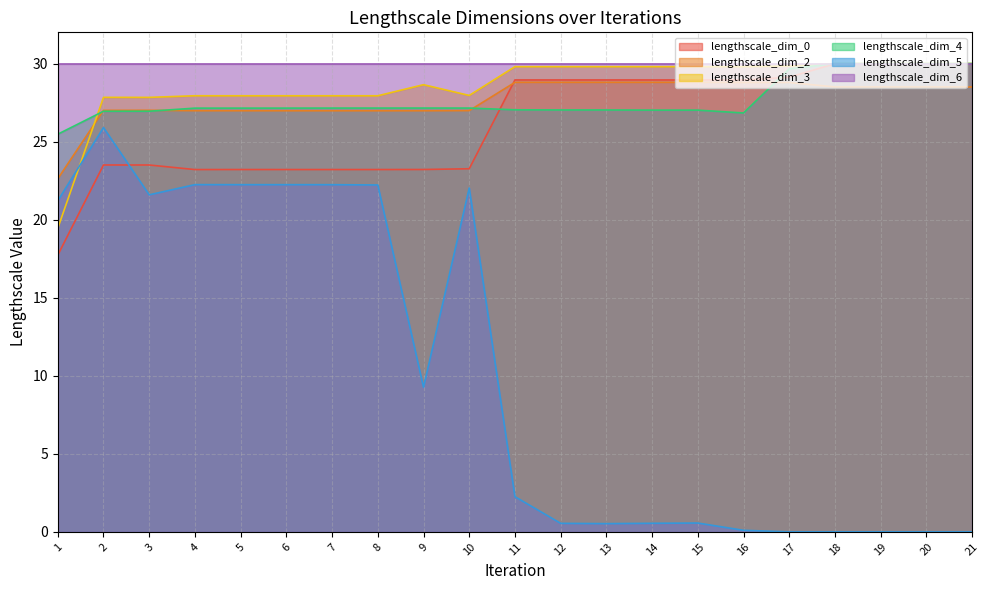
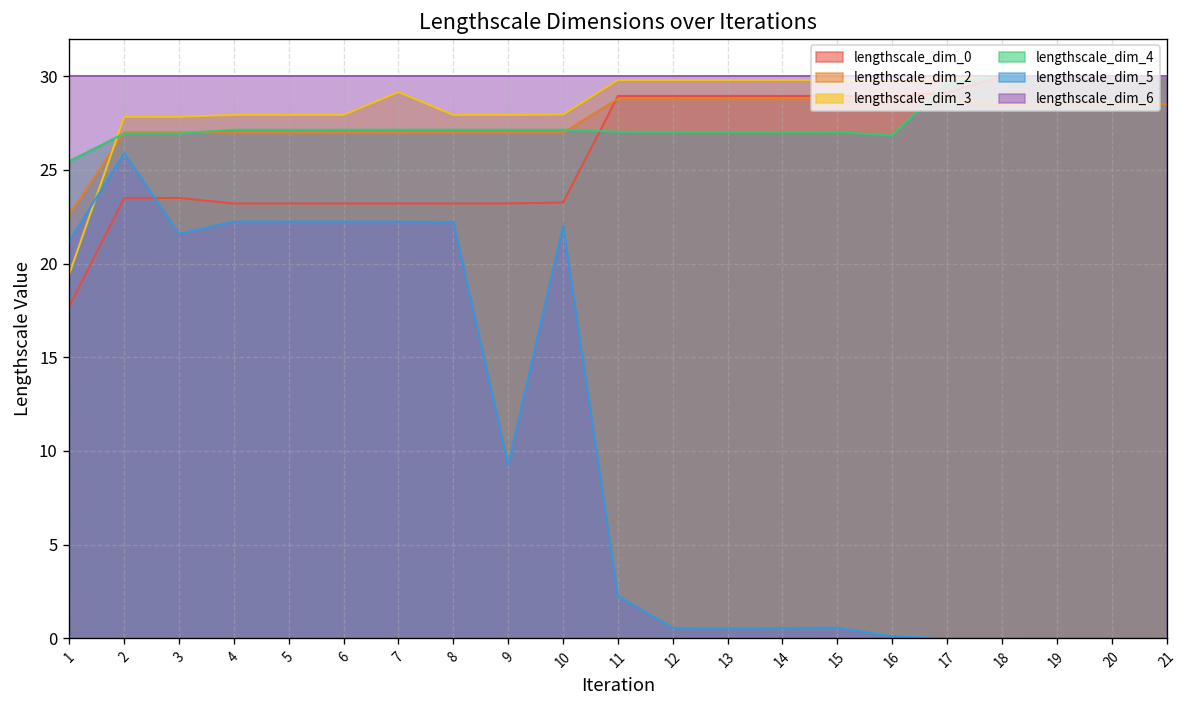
lengthscale_dim_3, 7: 27.9 -> 29.2
lengthscale_dim_3, 9: 28.6 -> 27.9
